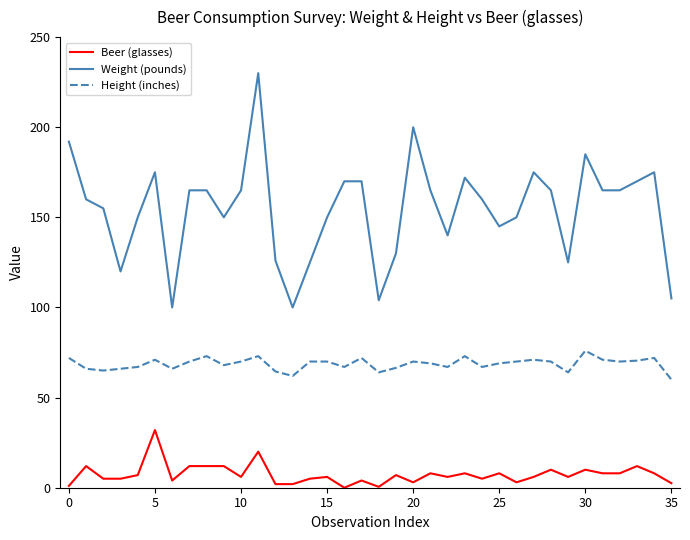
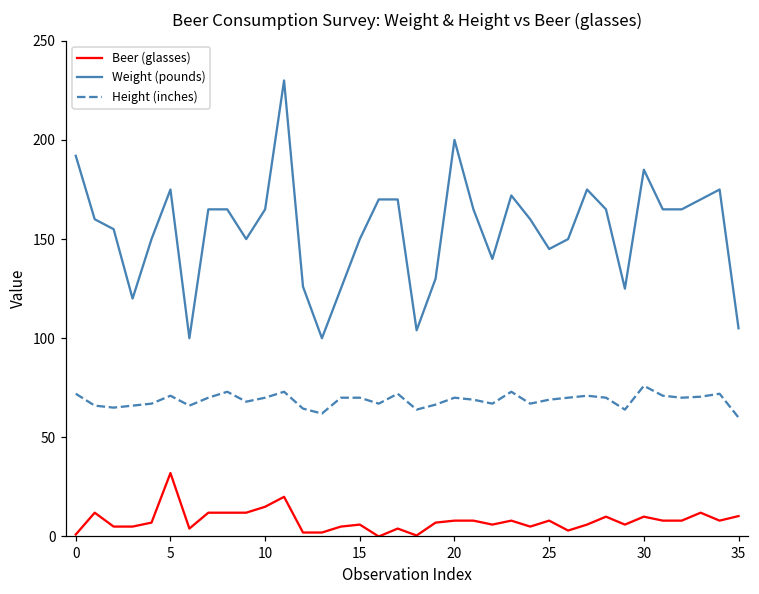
Beer (glasses), 10: 6 -> 15
Beer (glasses), 20: 3 -> 8
Beer (glasses), 35: 3 -> 10
